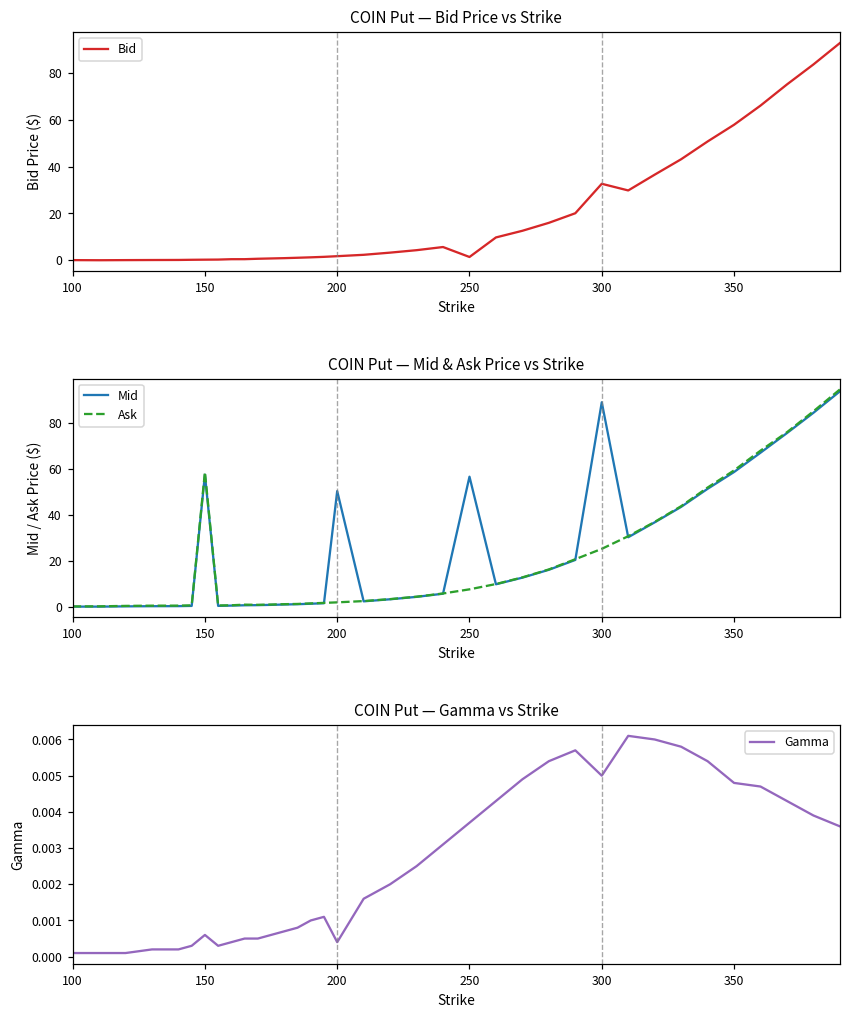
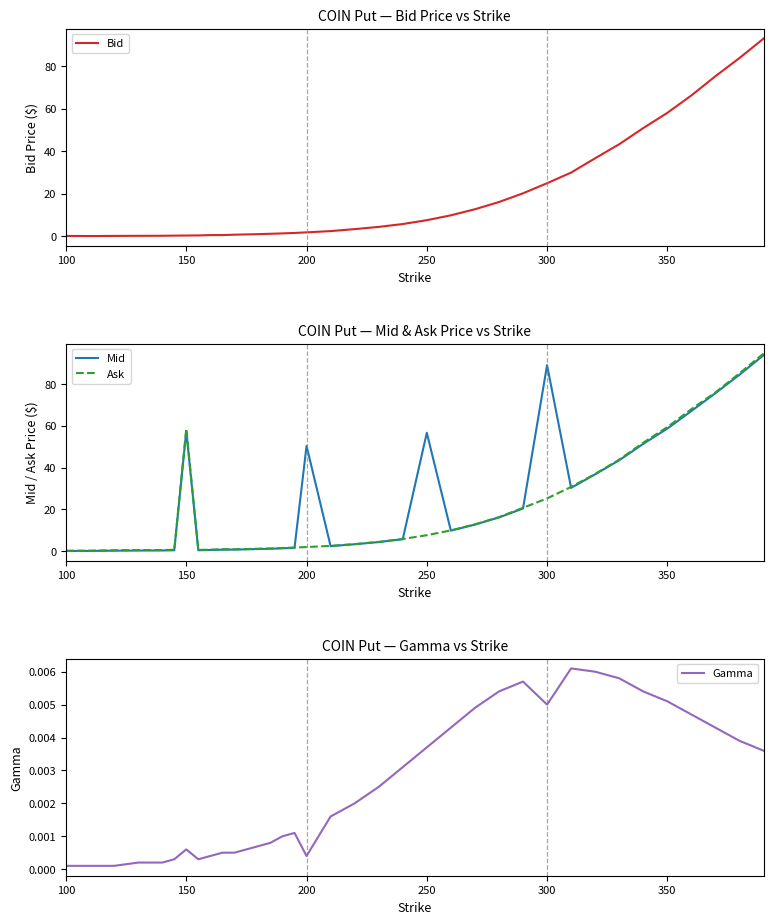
COIN Put — Bid Price vs Strike, 250: 1 -> 7
COIN Put — Bid Price vs Strike, 300: 33 -> 25
COIN Put — Gamma vs Strike, 350: 0.0048 -> 0.0051
